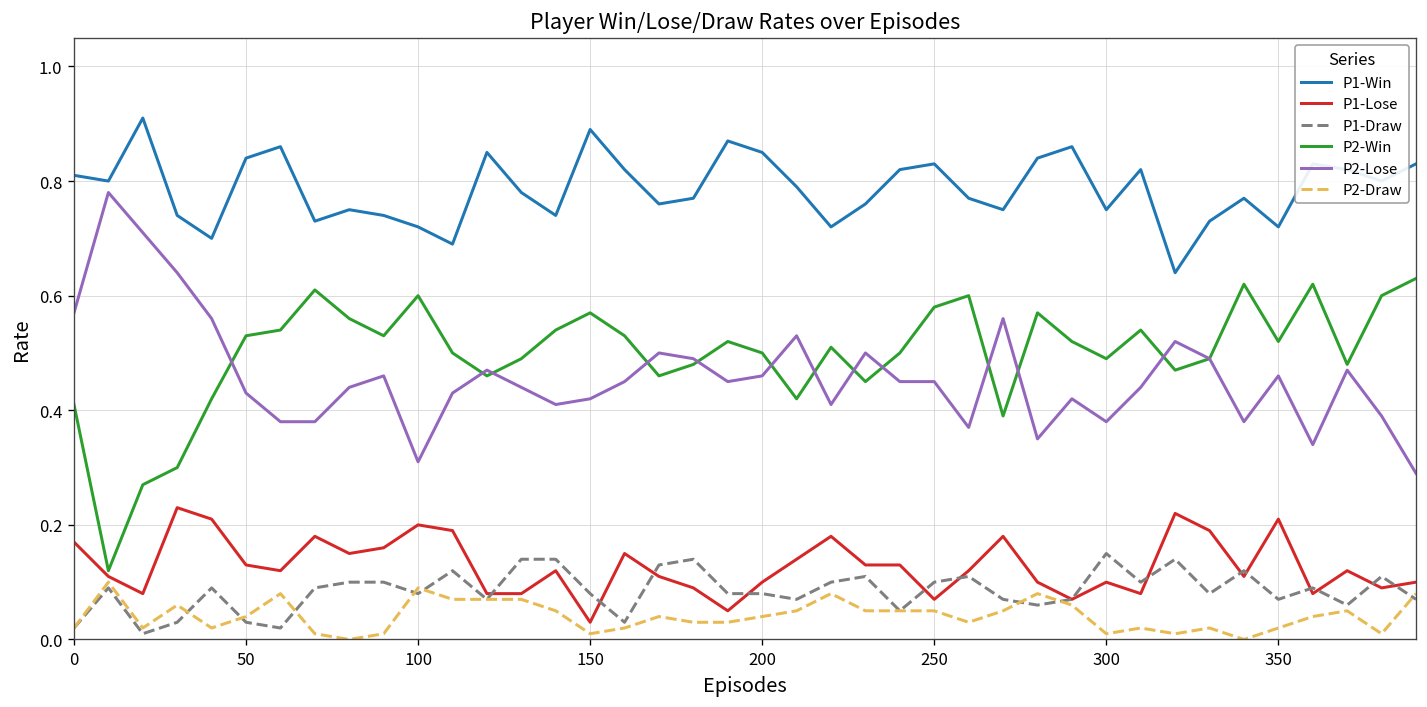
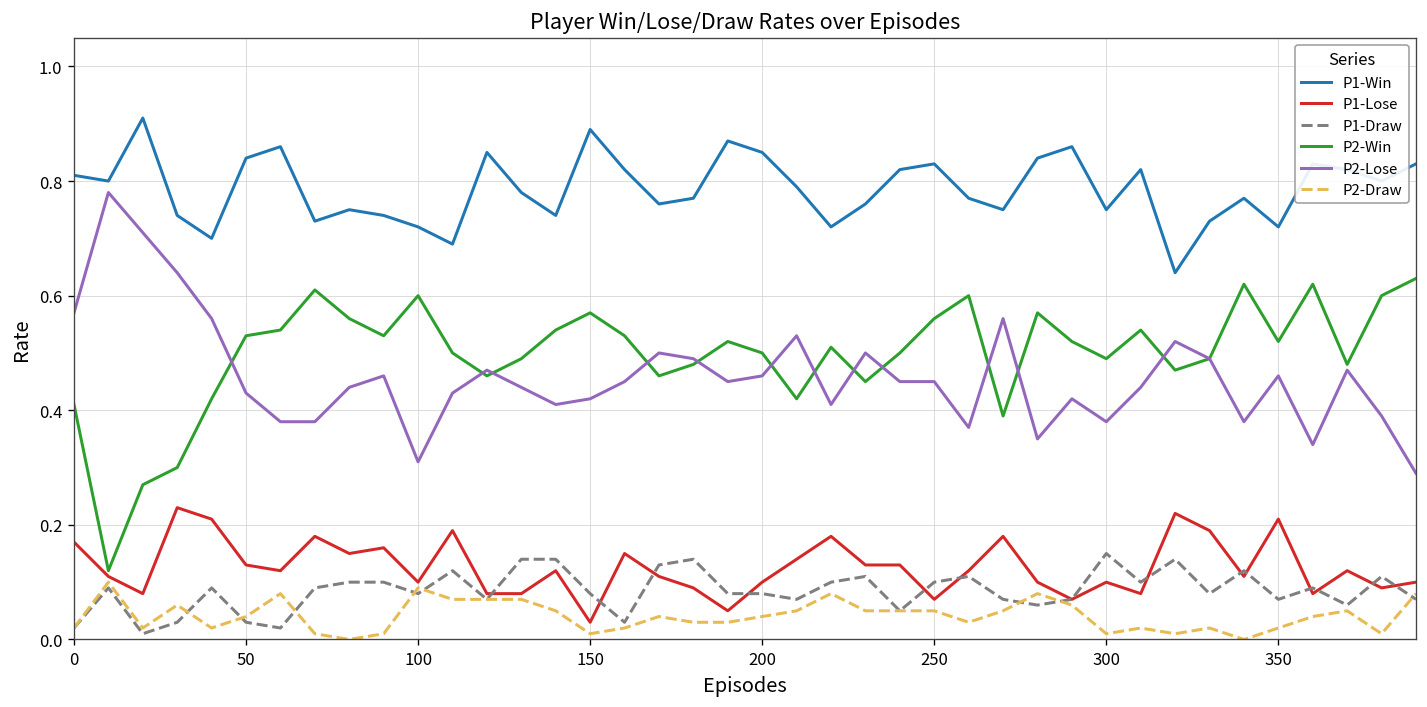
P1-Lose, 100: 0.2 -> 0.1
P2-Win, 250: 0.58 -> 0.56
